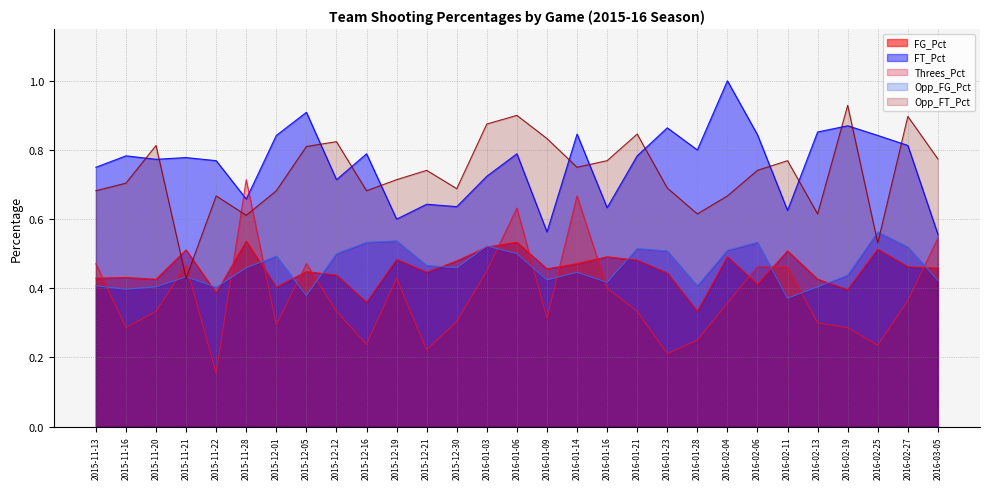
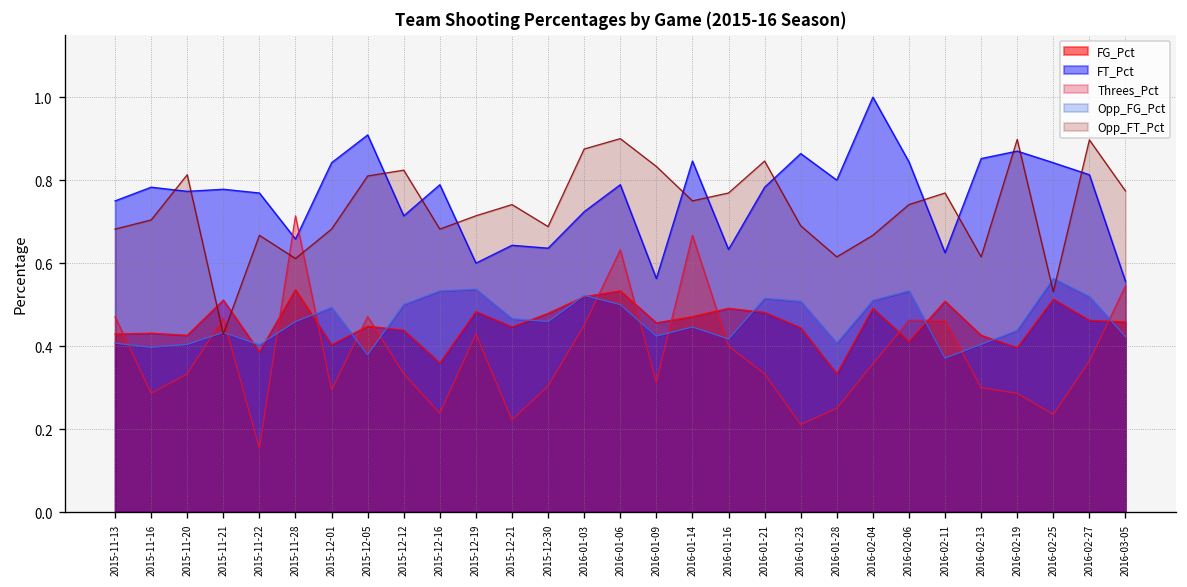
Opp_FT_Pct, 2016-02-19: 0.93 -> 0.90
